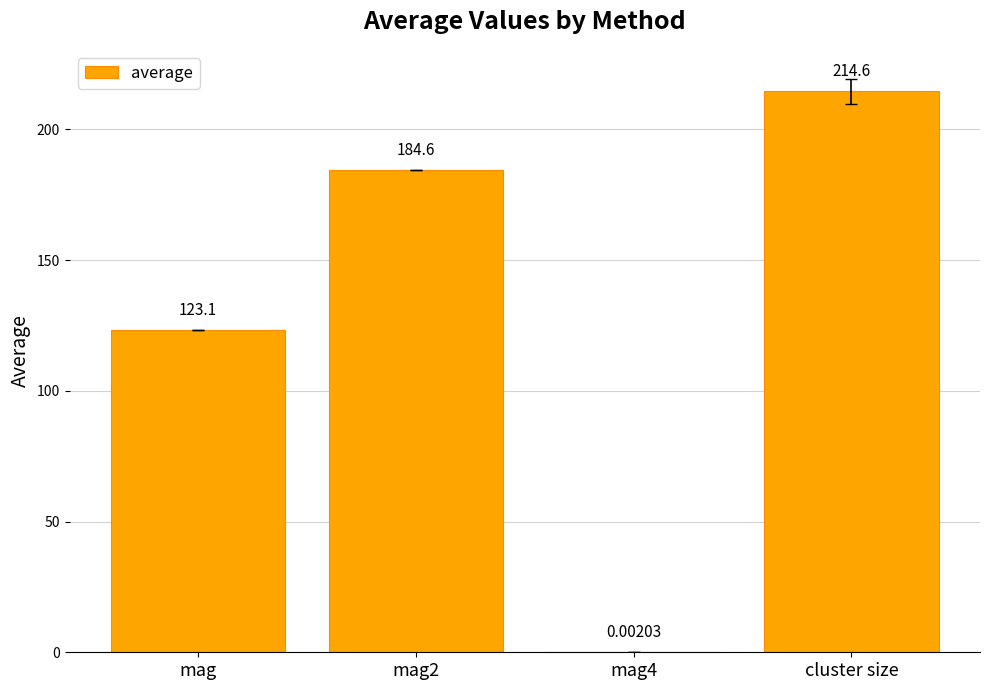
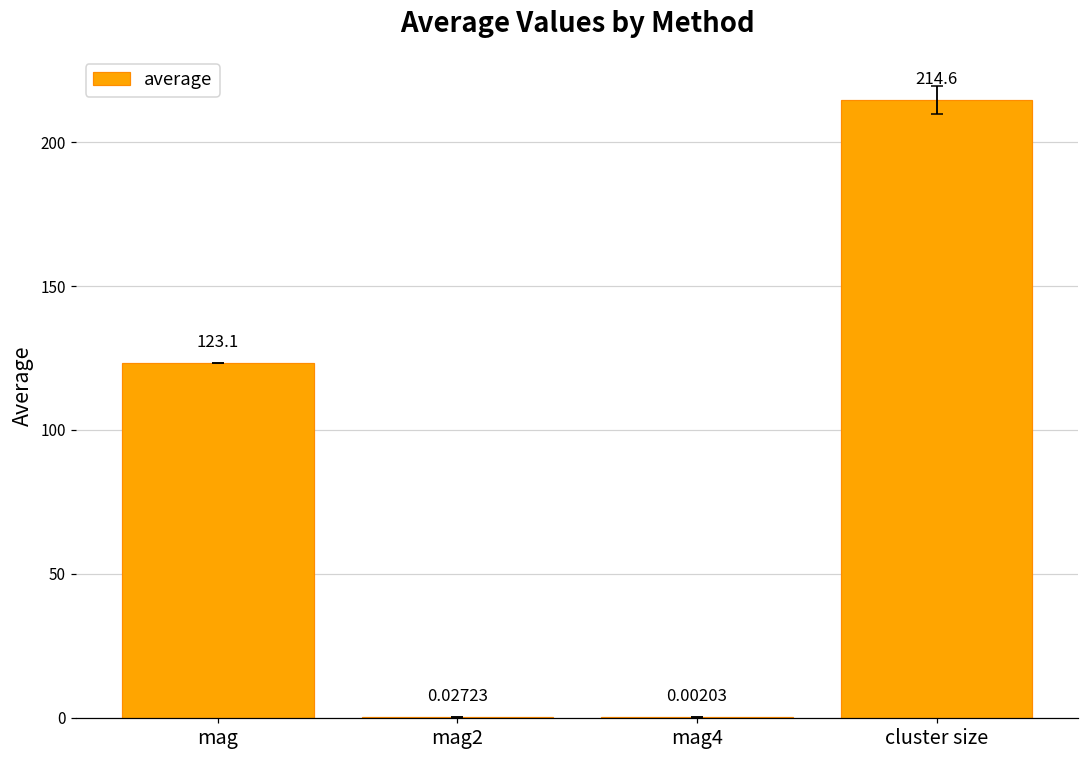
average, mag2: 184.6 -> 0.02723
